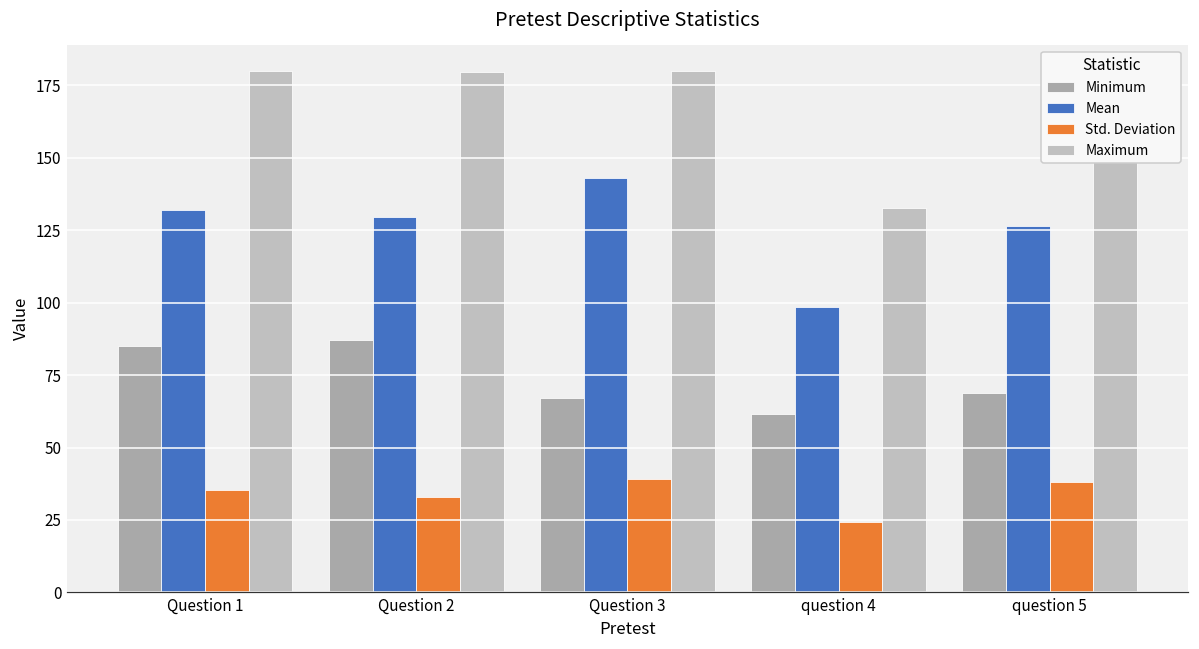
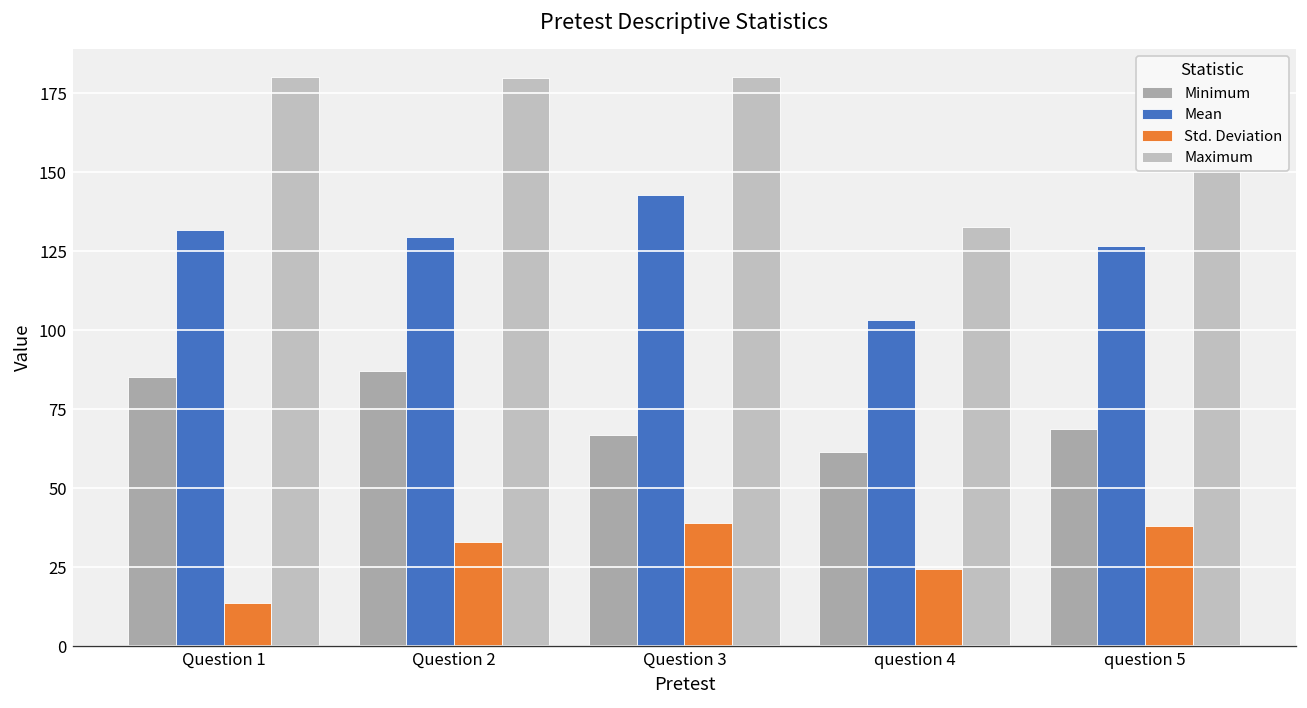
Std. Deviation, Question 1: 35 -> 14
Mean, question 4: 99 -> 103
